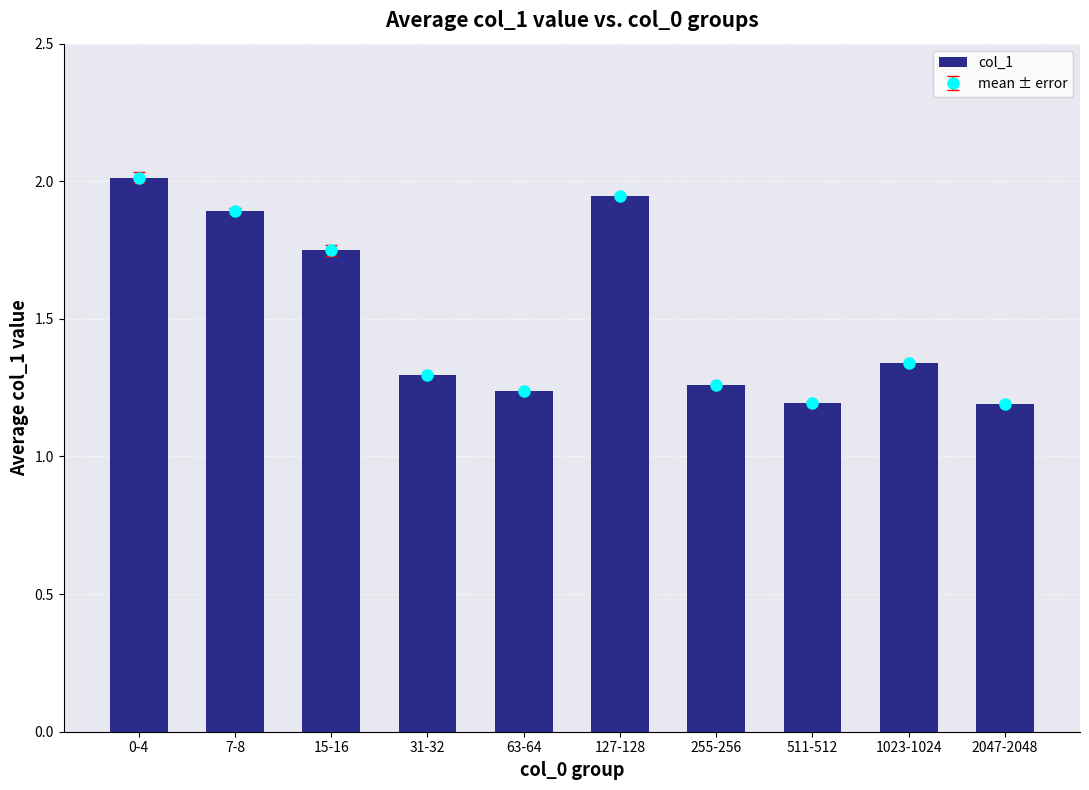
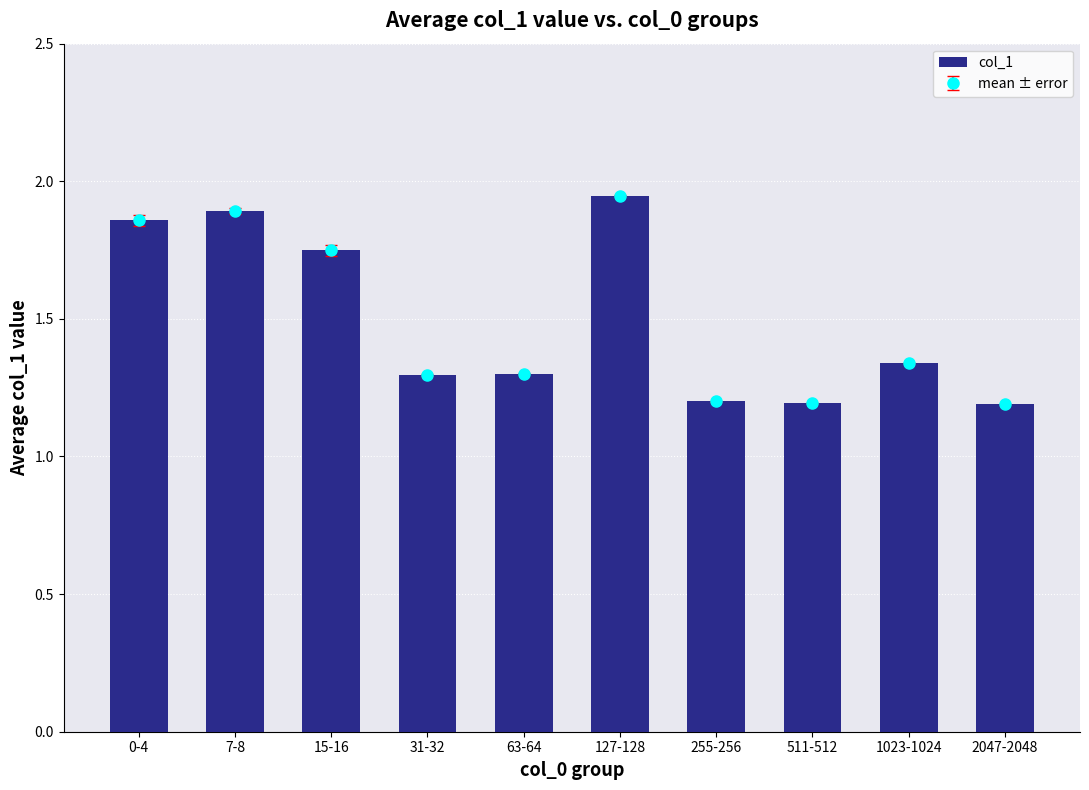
col_1, 0-4: 2.01 -> 1.86
col_1, 63-64: 1.24 -> 1.30
col_1, 255-256: 1.26 -> 1.20
